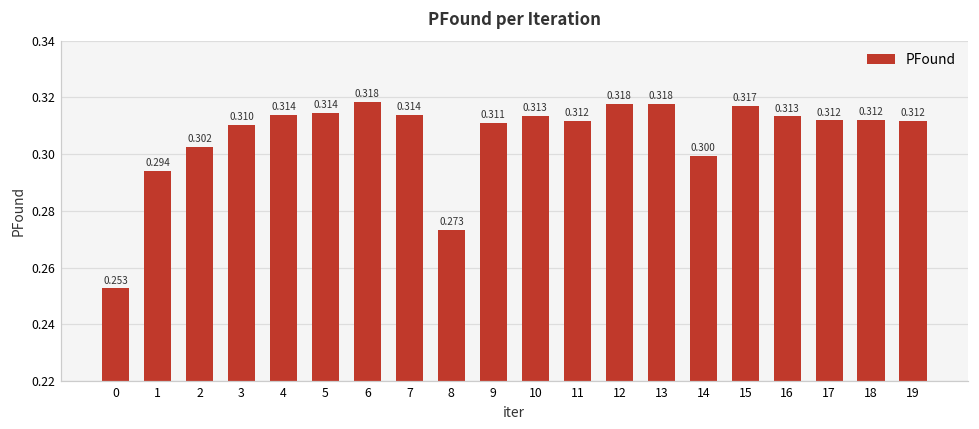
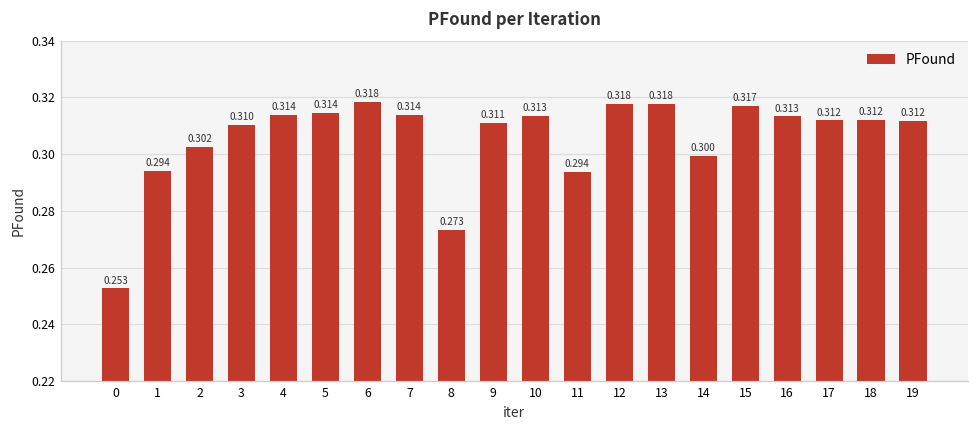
11: 0.312 -> 0.294
